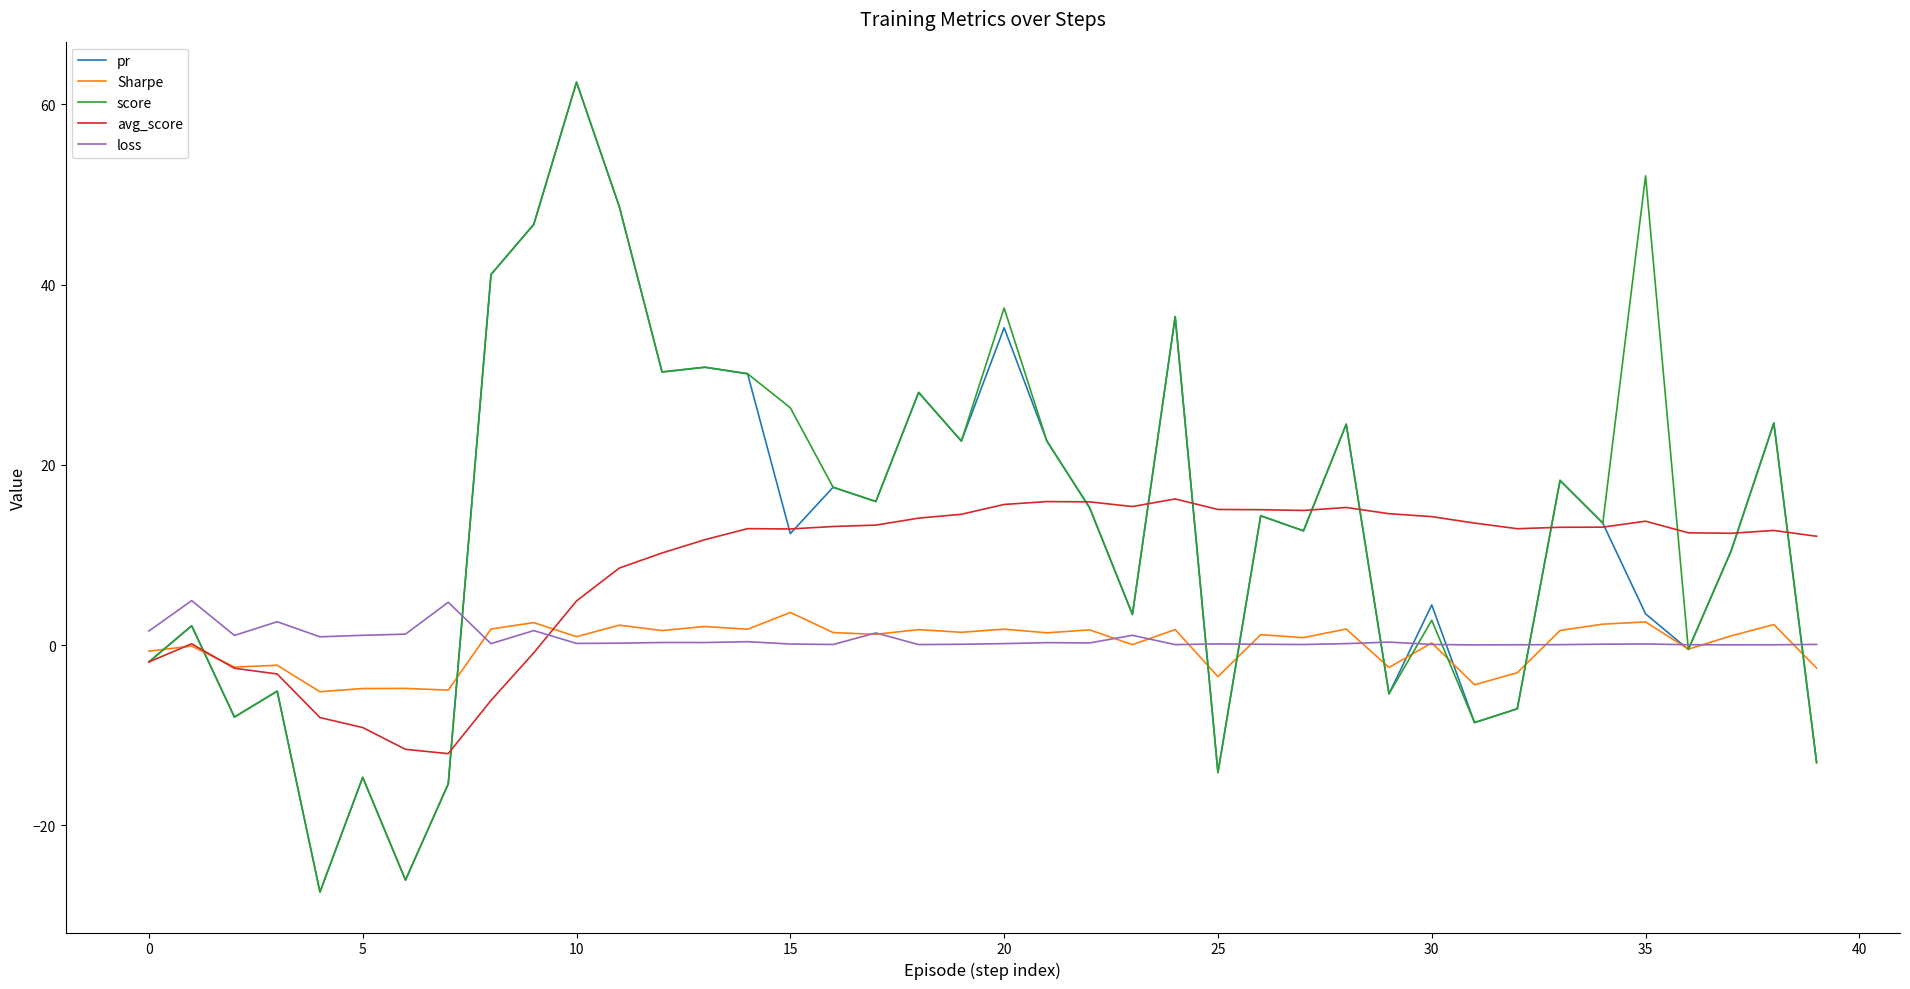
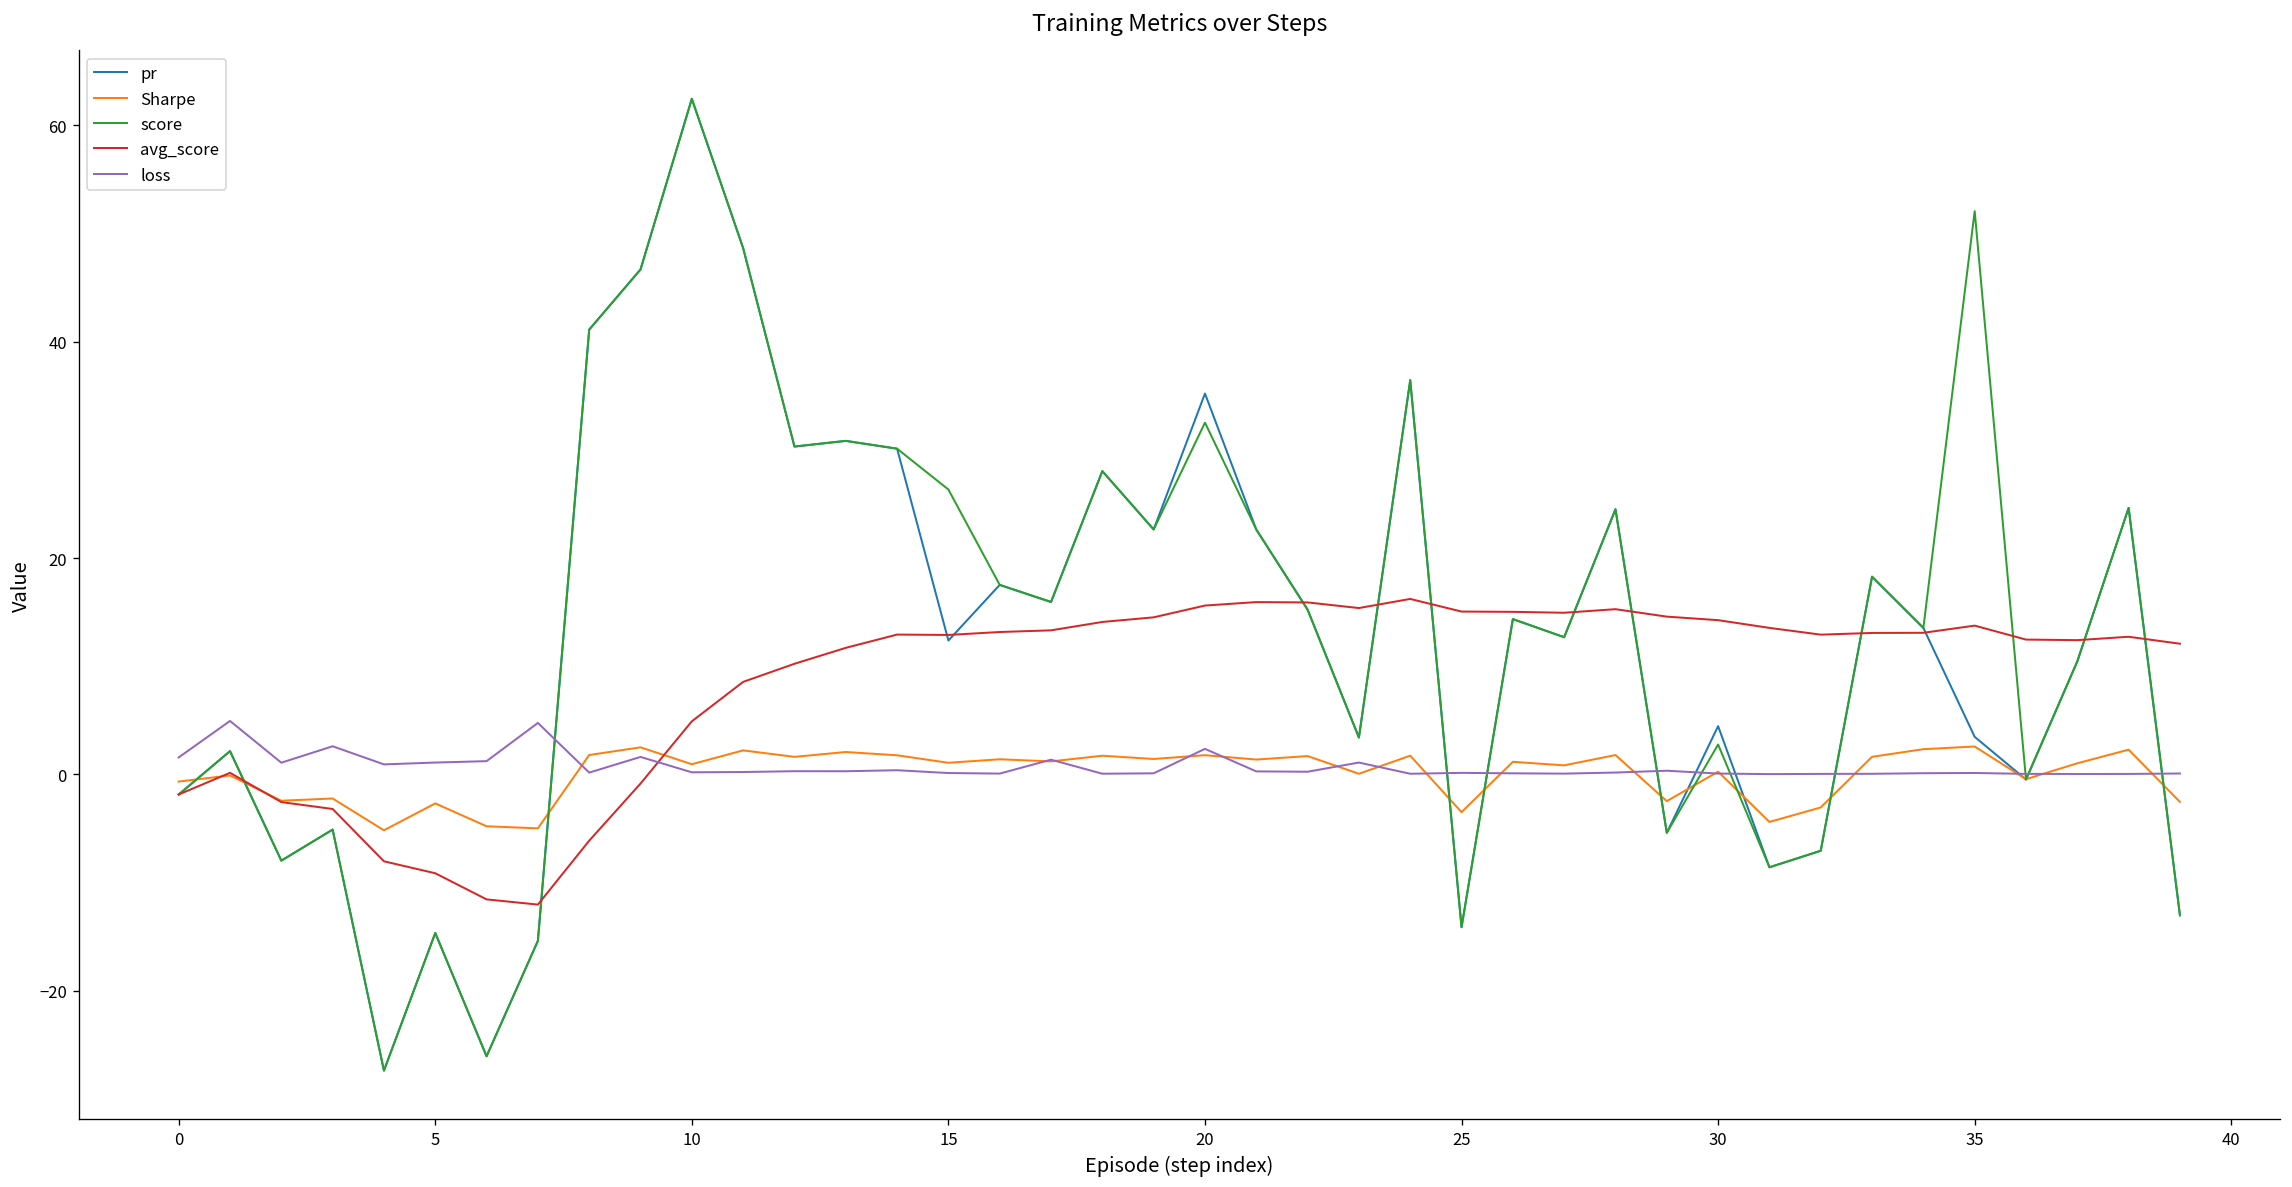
Sharpe, 5: -5 -> -3
Sharpe, 15: 4 -> 1
score, 20: 37 -> 33
loss, 20: 0 -> 2
